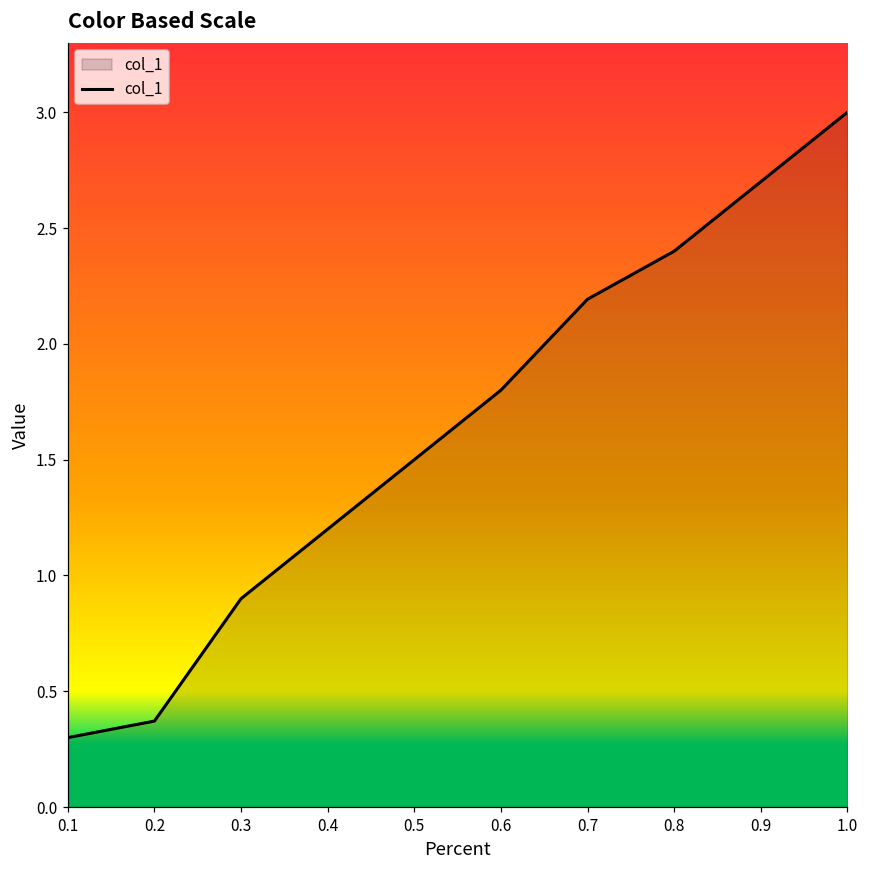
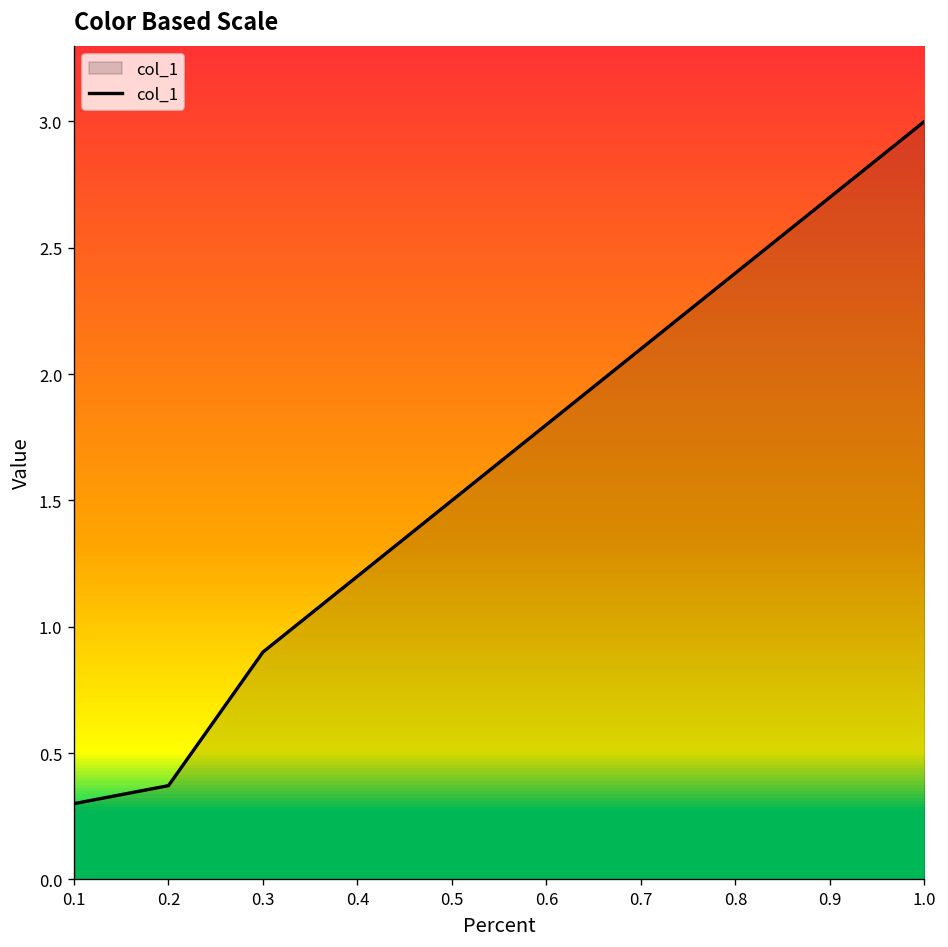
0.7: 2.19 -> 2.10
